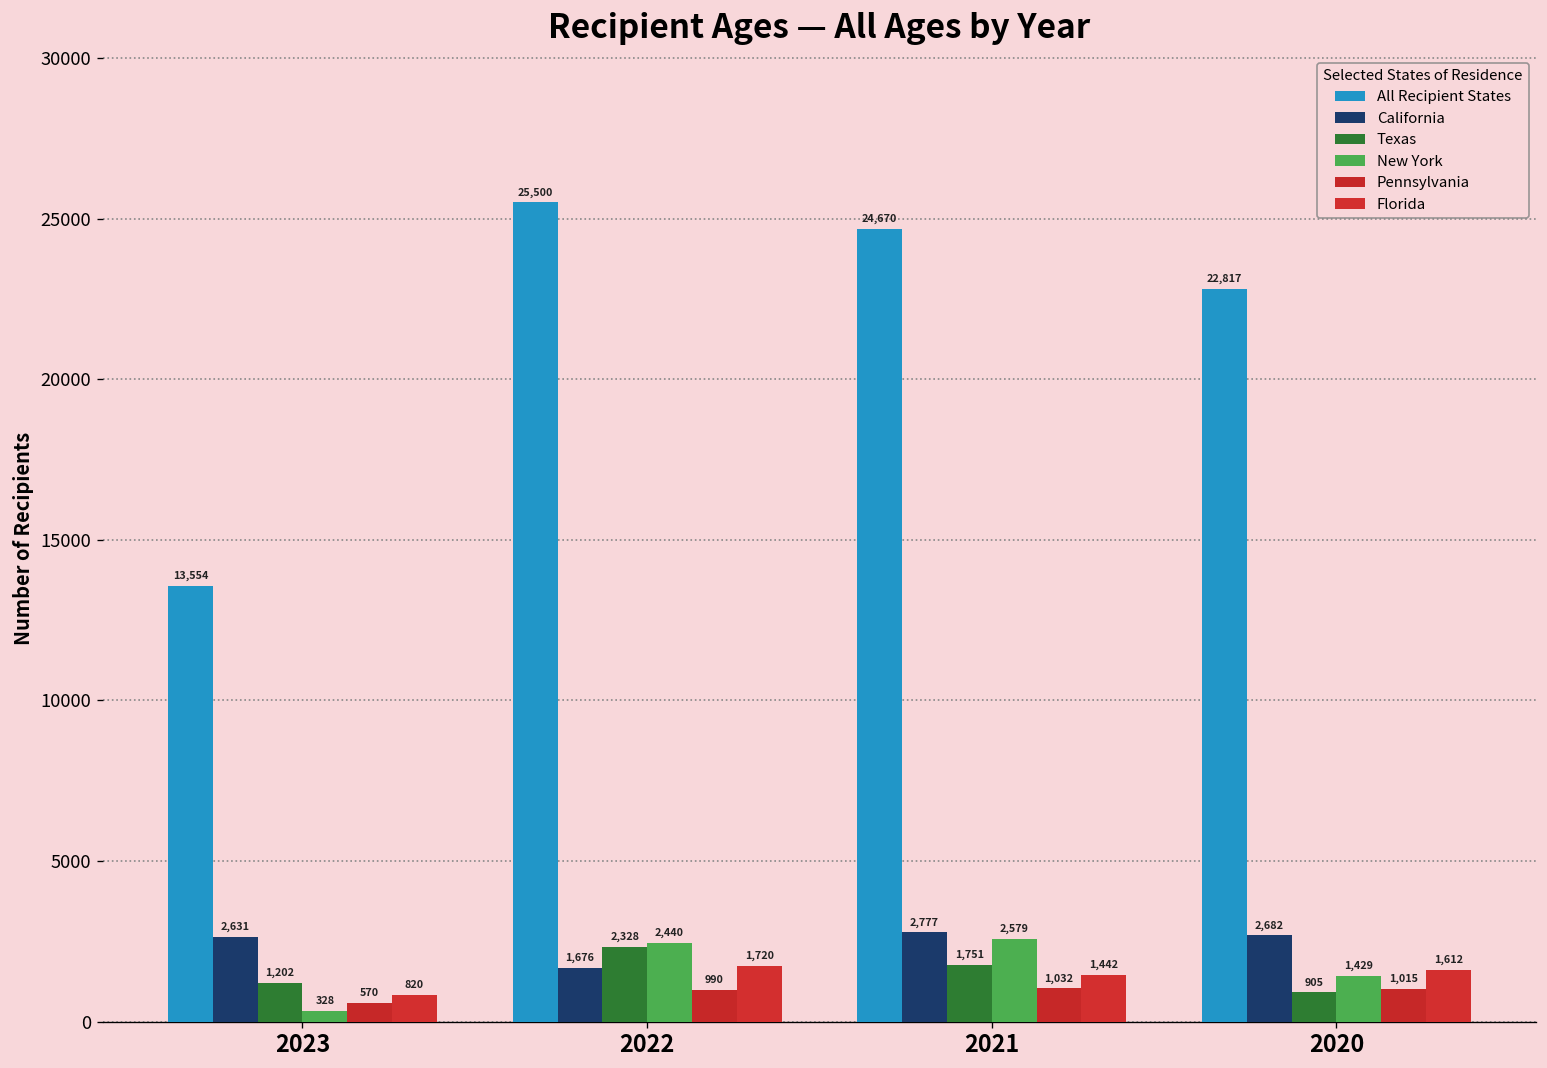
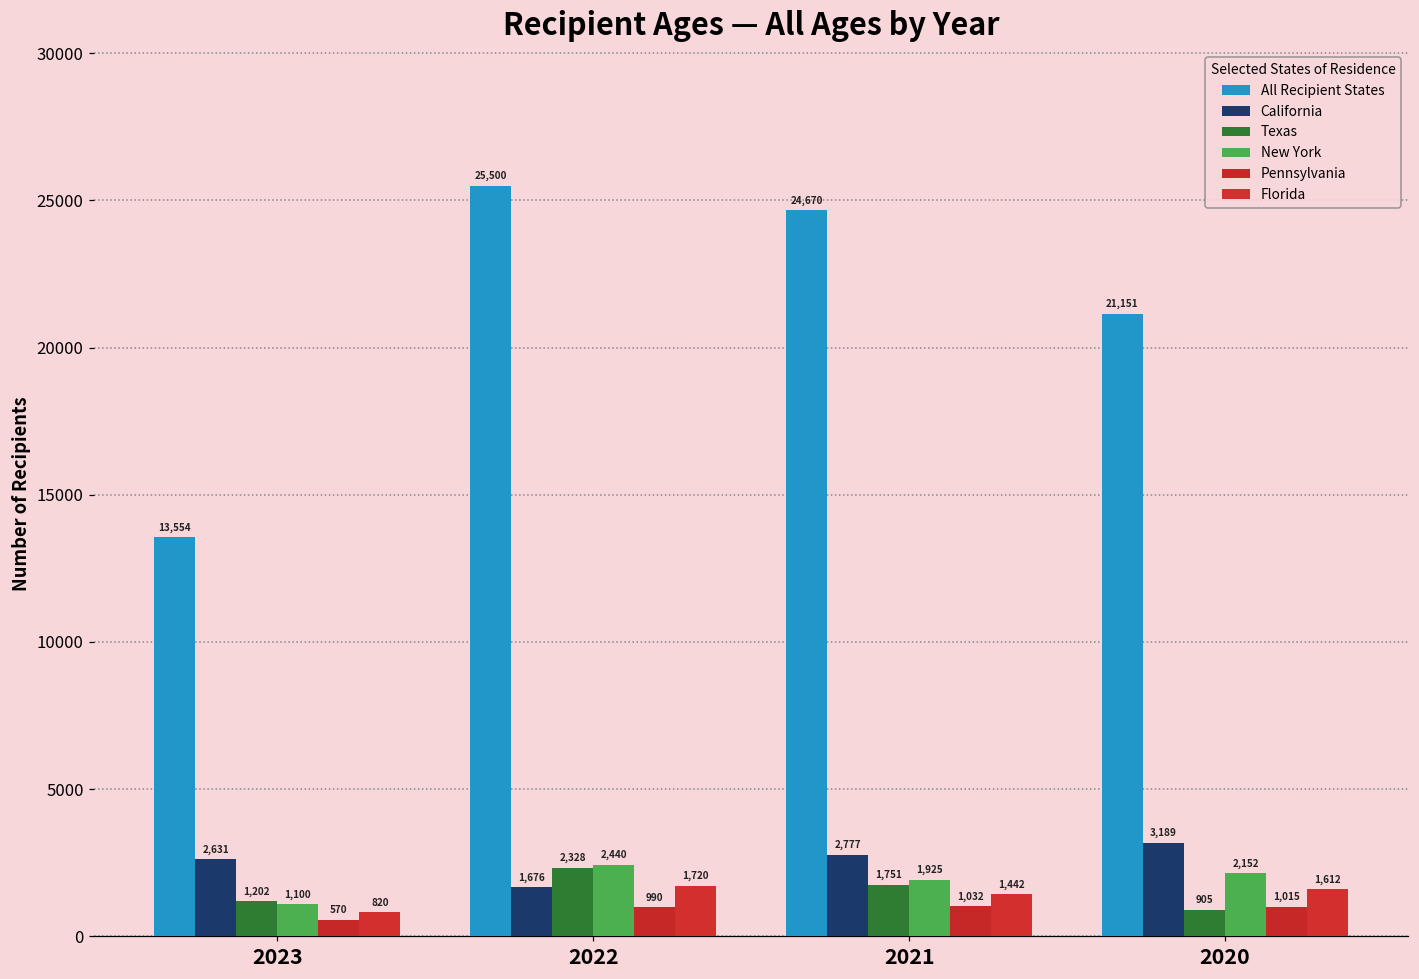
New York, 2023: 328 -> 1,100
New York, 2021: 2,579 -> 1,925
All Recipient States, 2020: 22,817 -> 21,151
California, 2020: 2,682 -> 3,189
New York, 2020: 1,429 -> 2,152
